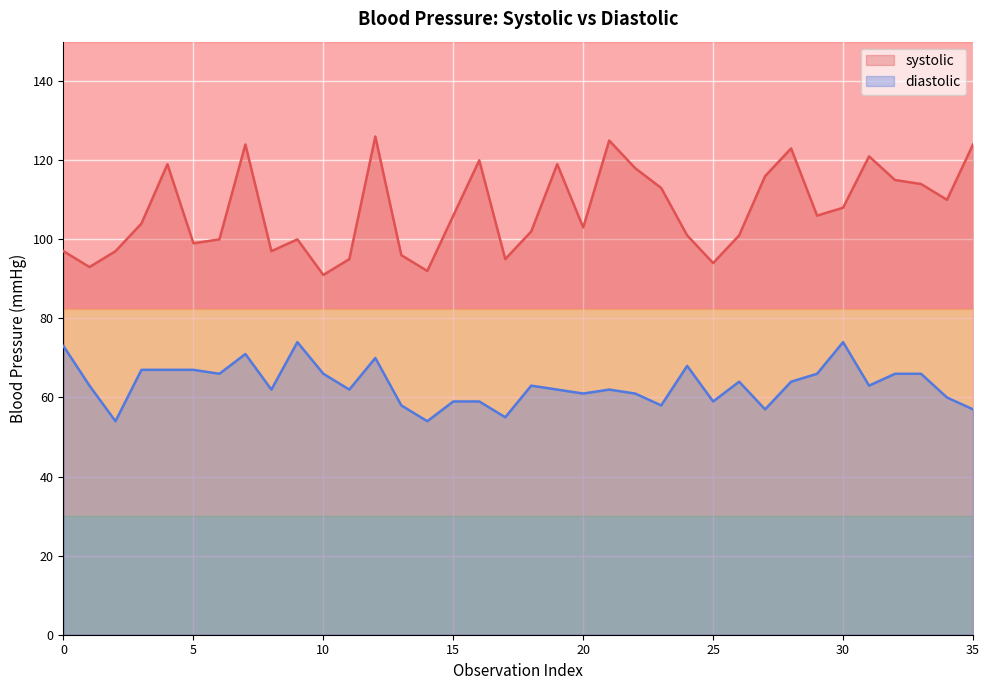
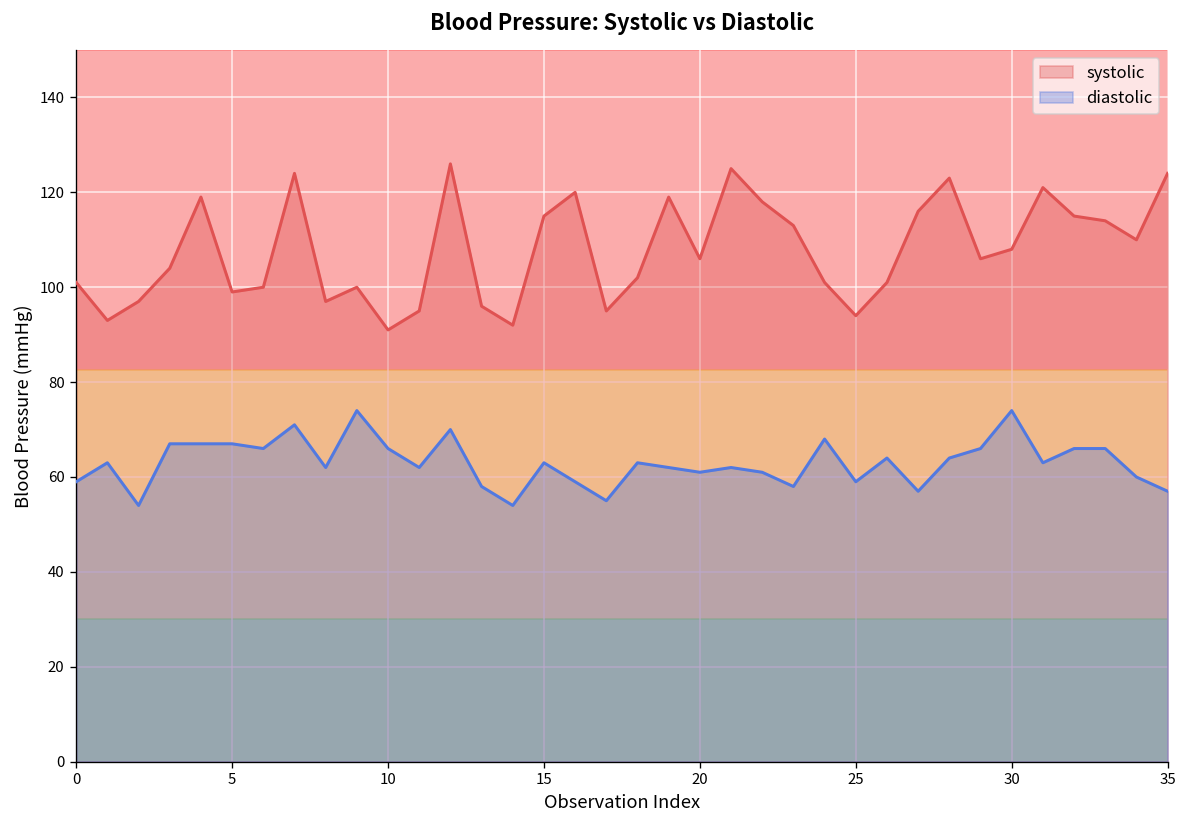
systolic, 0: 97 -> 101
diastolic, 0: 73 -> 59
systolic, 15: 106 -> 115
diastolic, 15: 59 -> 63
systolic, 20: 103 -> 106
